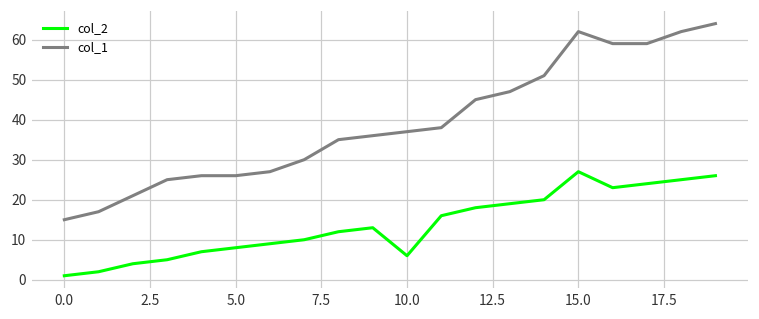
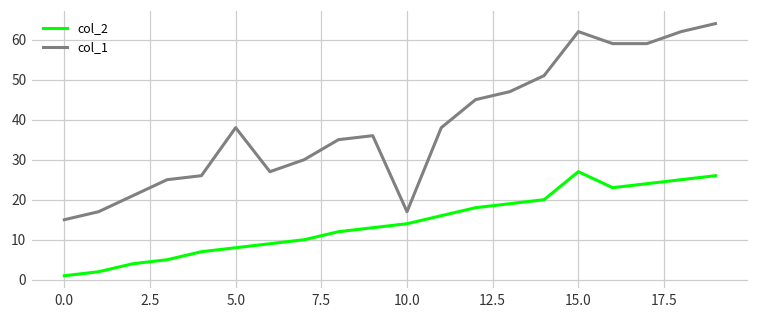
col_1, 5.0: 26 -> 38
col_2, 10.0: 6 -> 14
col_1, 10.0: 37 -> 17
